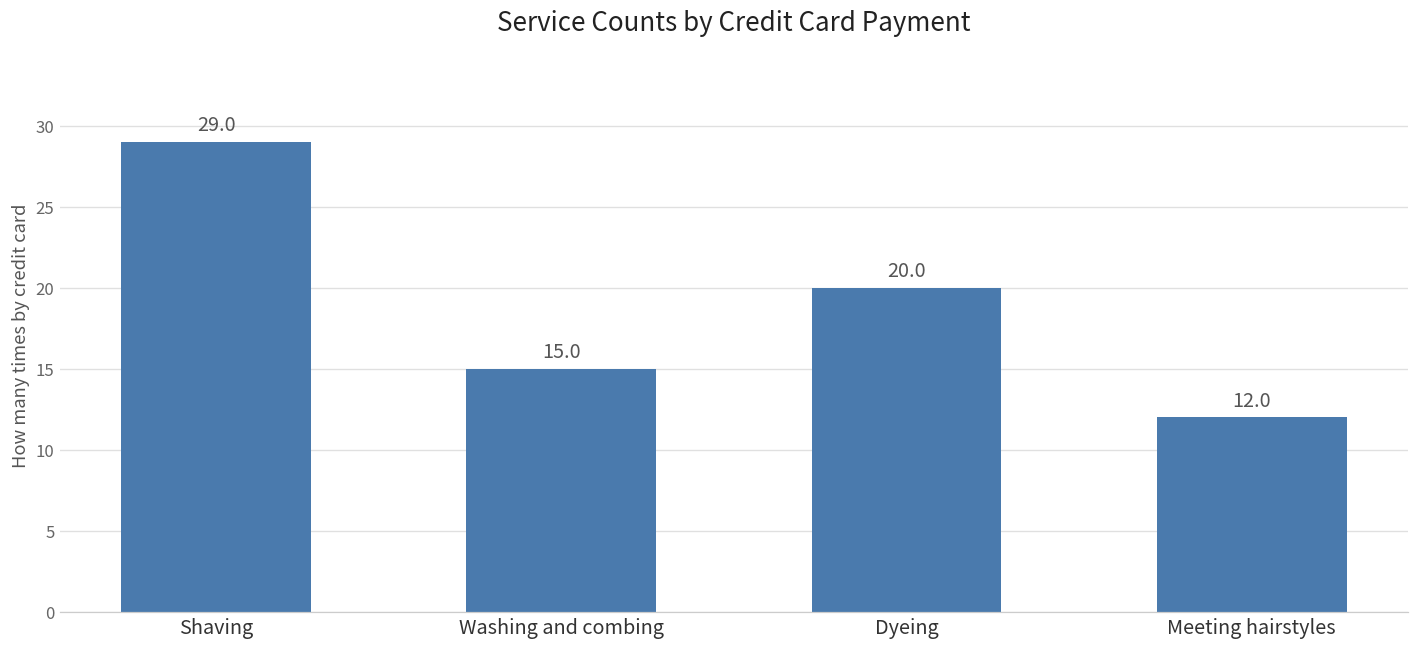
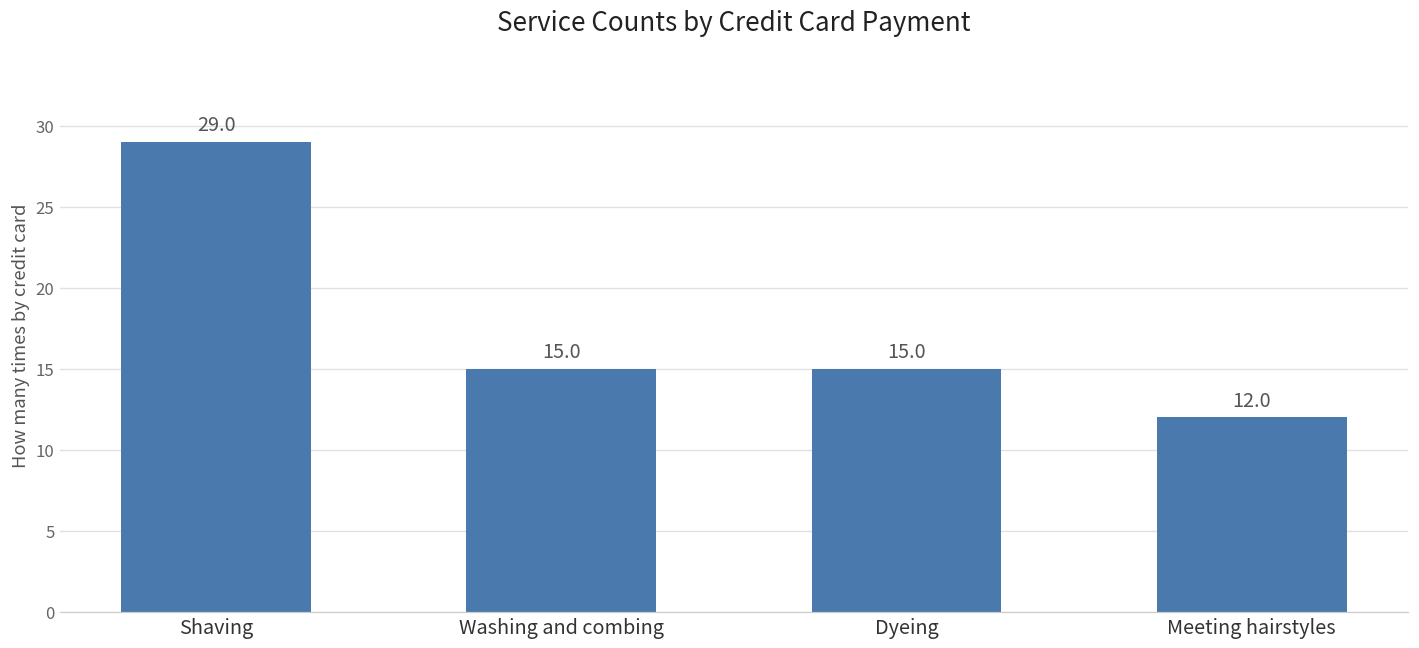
Dyeing: 20.0 -> 15.0
